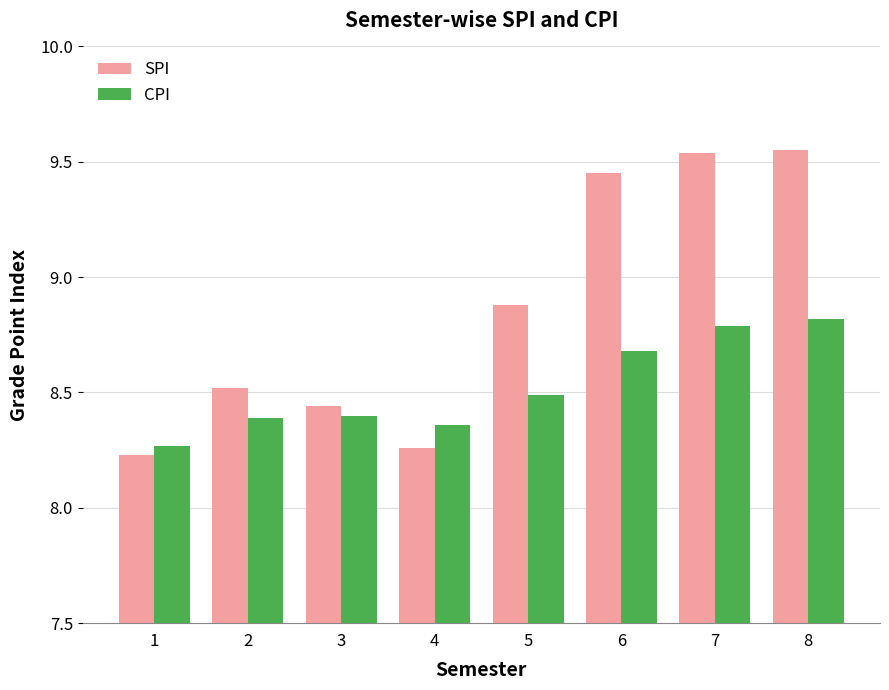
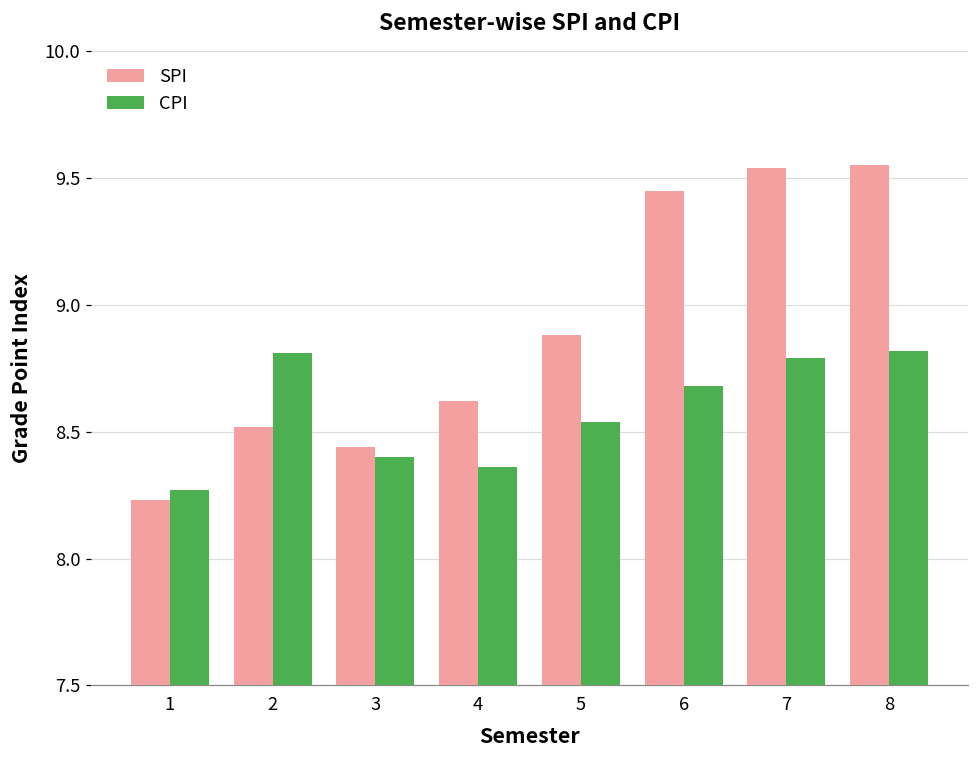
CPI, 2: 8.39 -> 8.81
SPI, 4: 8.26 -> 8.62
CPI, 5: 8.49 -> 8.54
